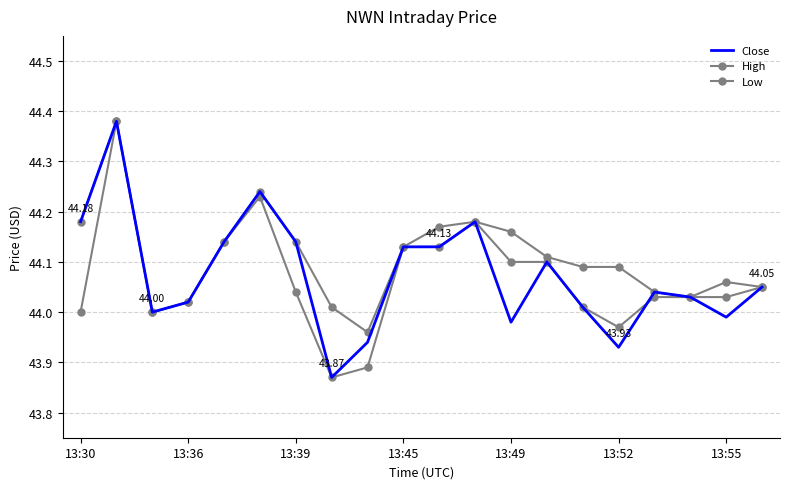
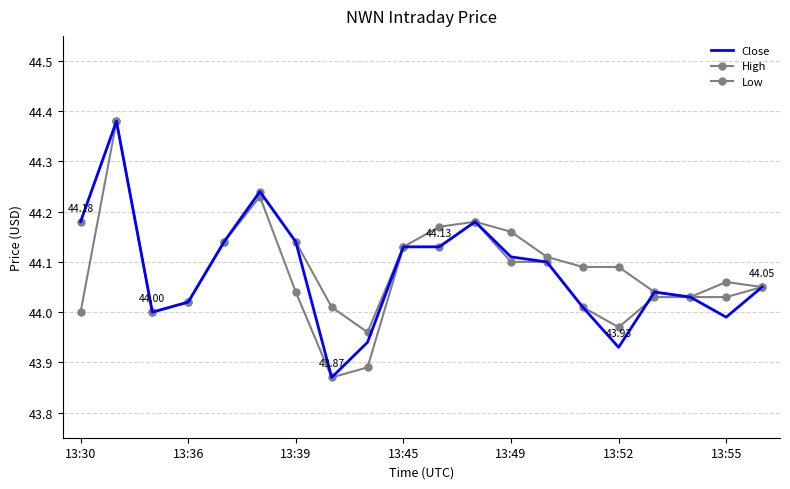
Close, 13:49: 43.98 -> 44.11
